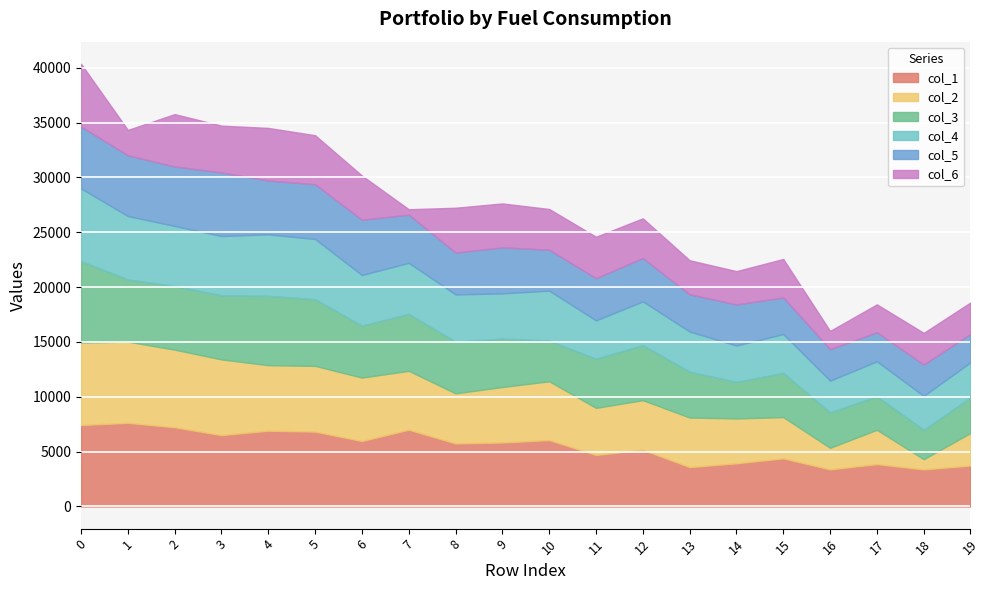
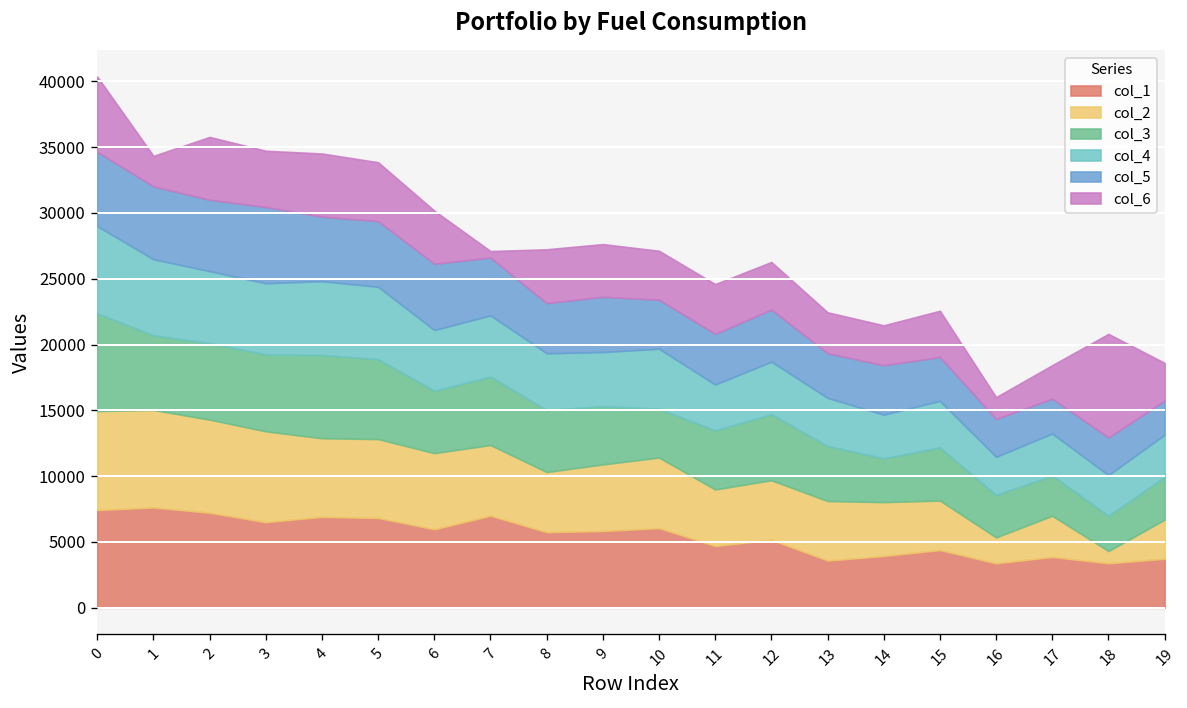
col_6, 18: 2900 -> 7900
